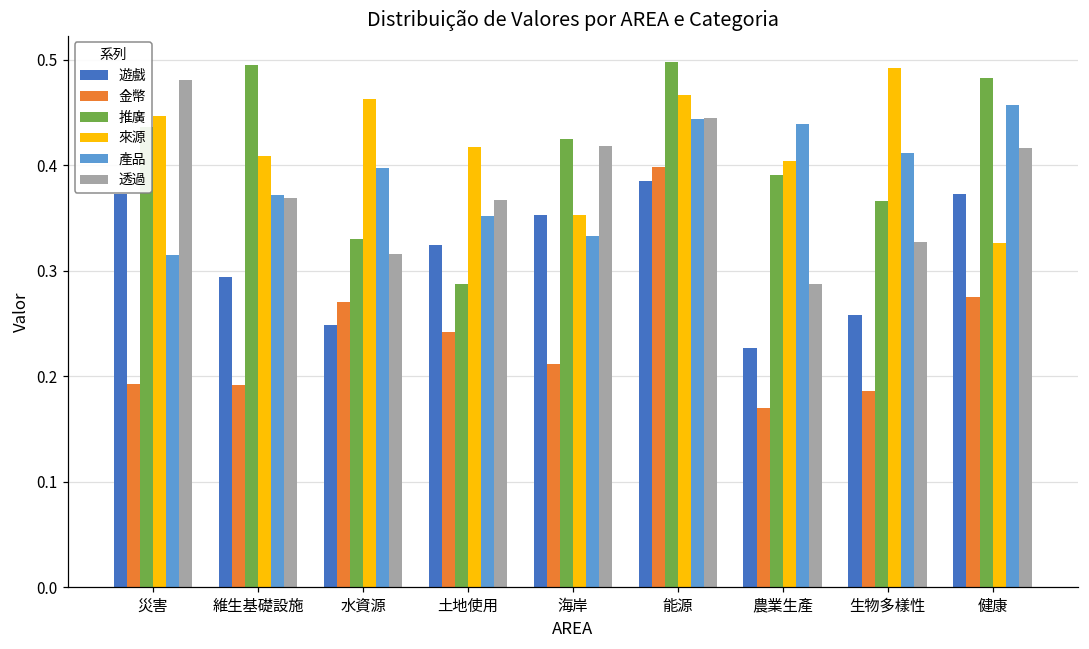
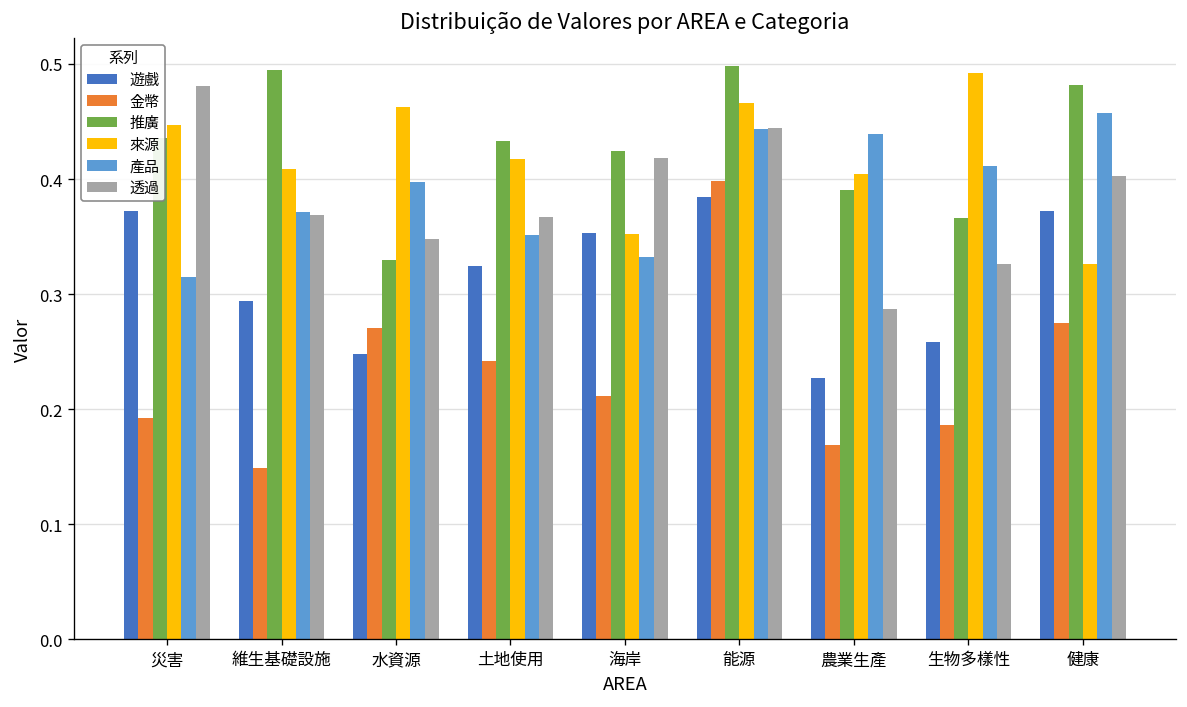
金幣, 維生基礎設施: 0.19 -> 0.15
透過, 水資源: 0.32 -> 0.35
推廣, 土地使用: 0.29 -> 0.43
透過, 健康: 0.42 -> 0.40
